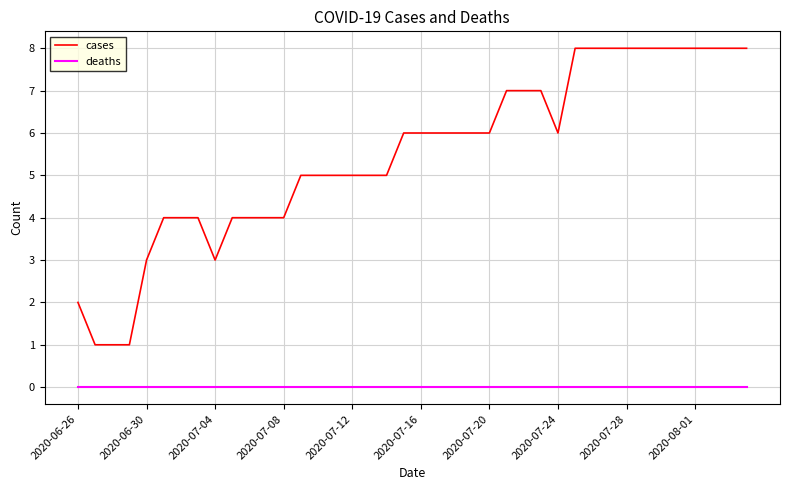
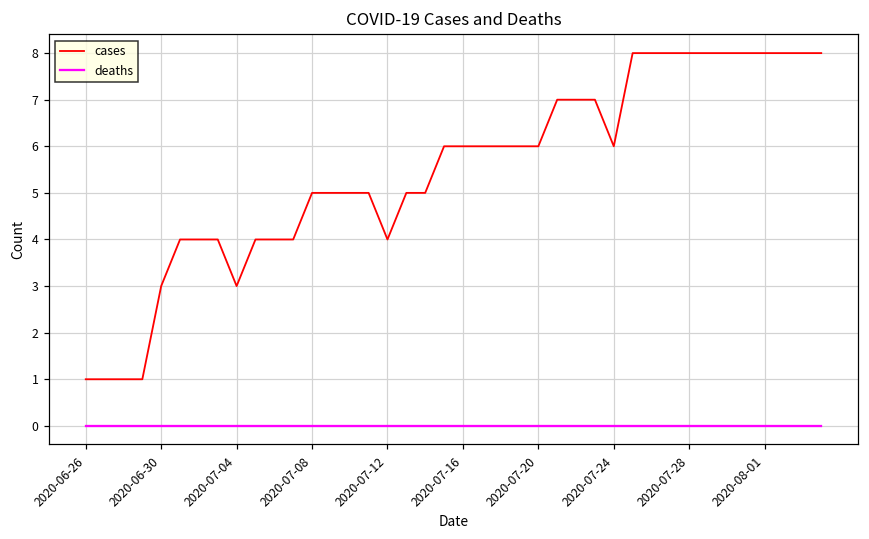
cases, 2020-06-26: 2 -> 1
cases, 2020-07-08: 4 -> 5
cases, 2020-07-12: 5 -> 4
